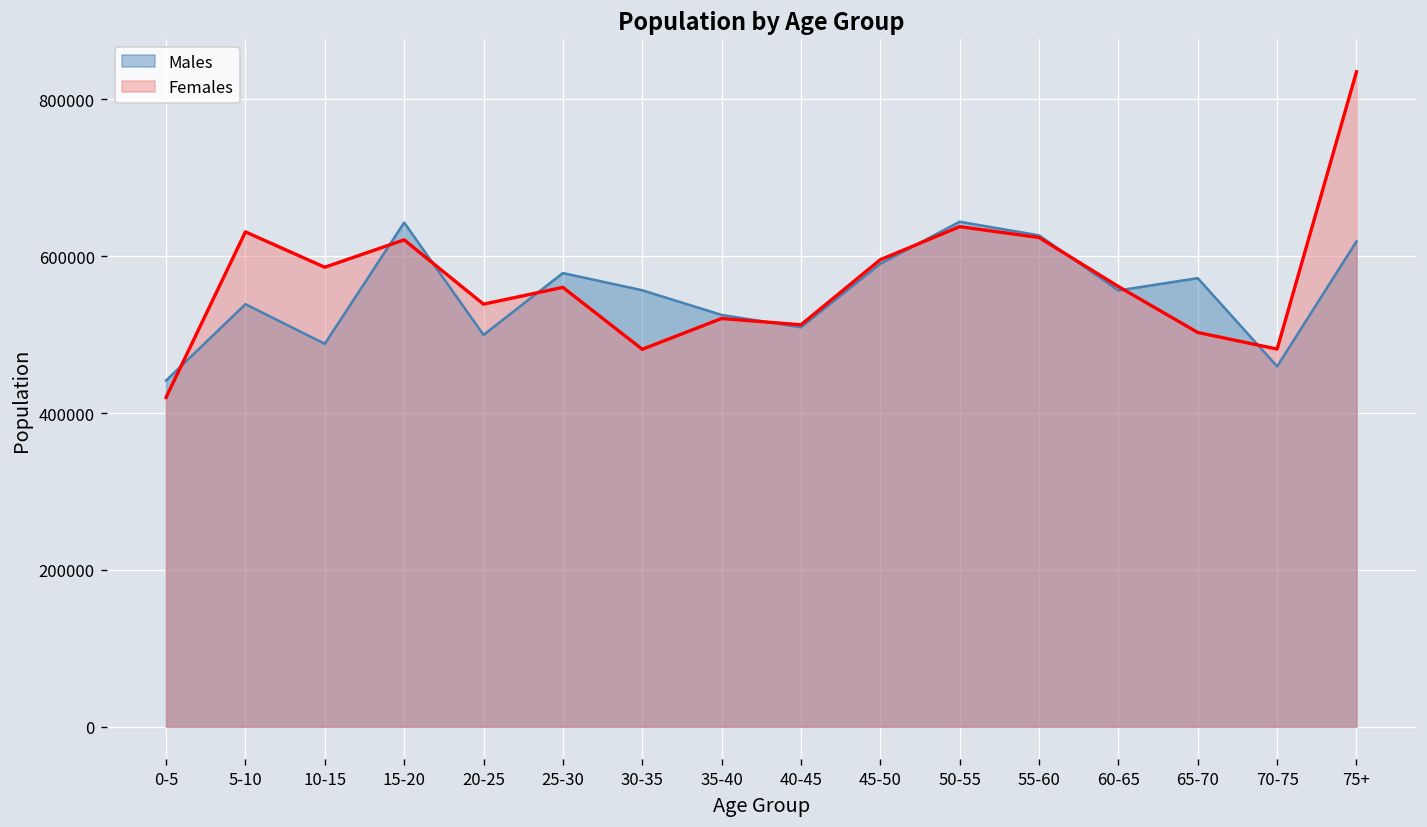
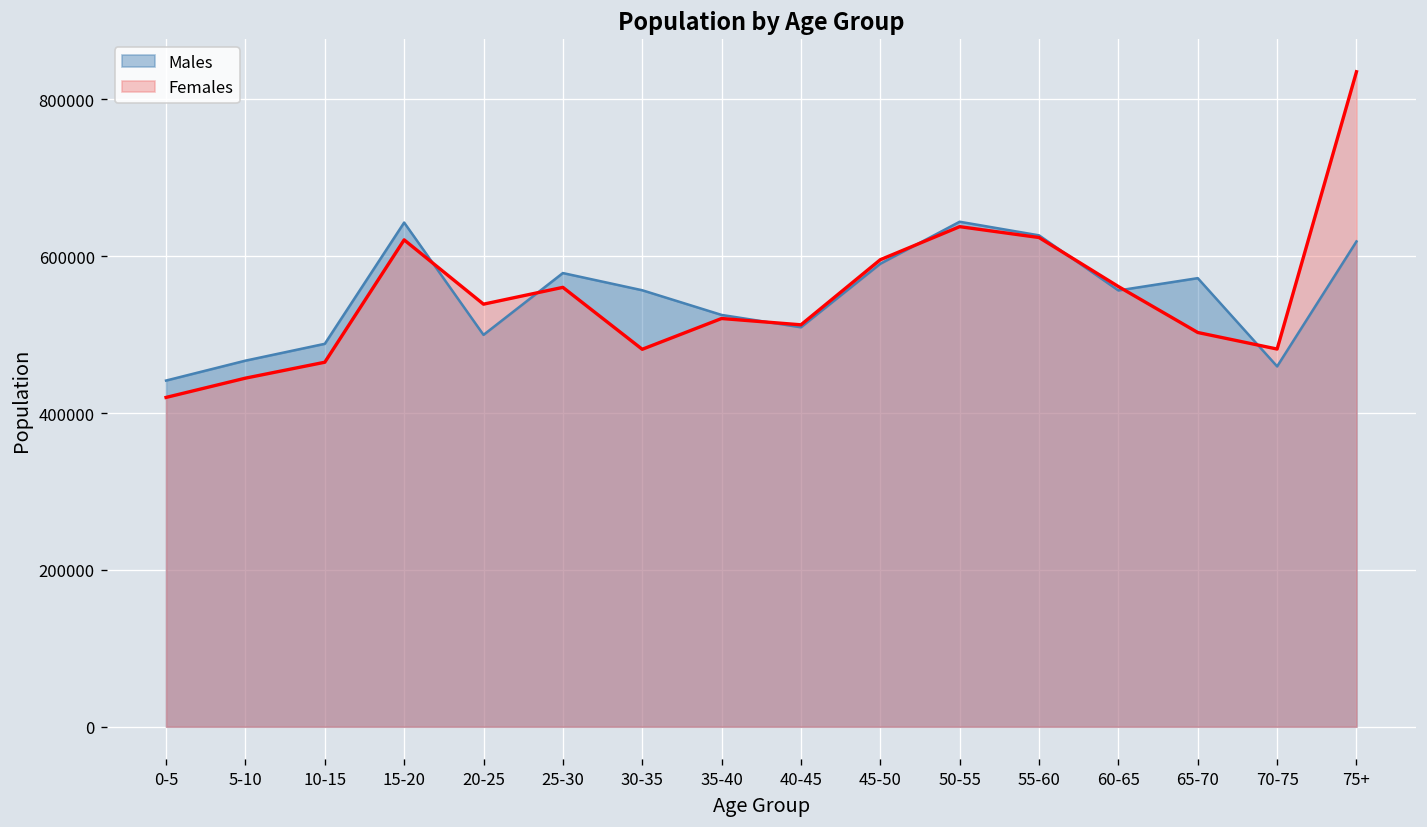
Males, 5-10: 540000 -> 470000
Females, 5-10: 630000 -> 440000
Females, 10-15: 590000 -> 460000
